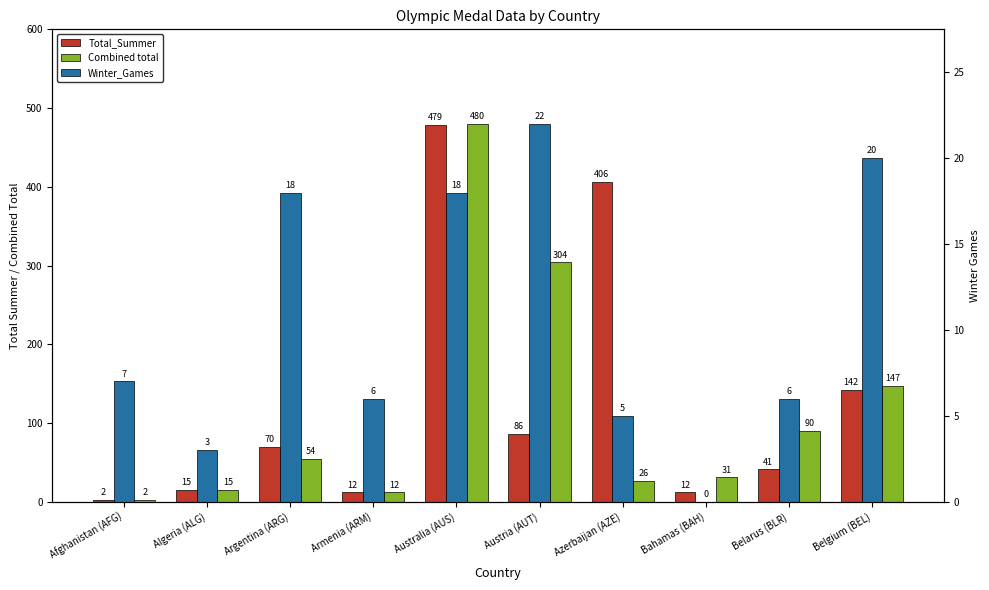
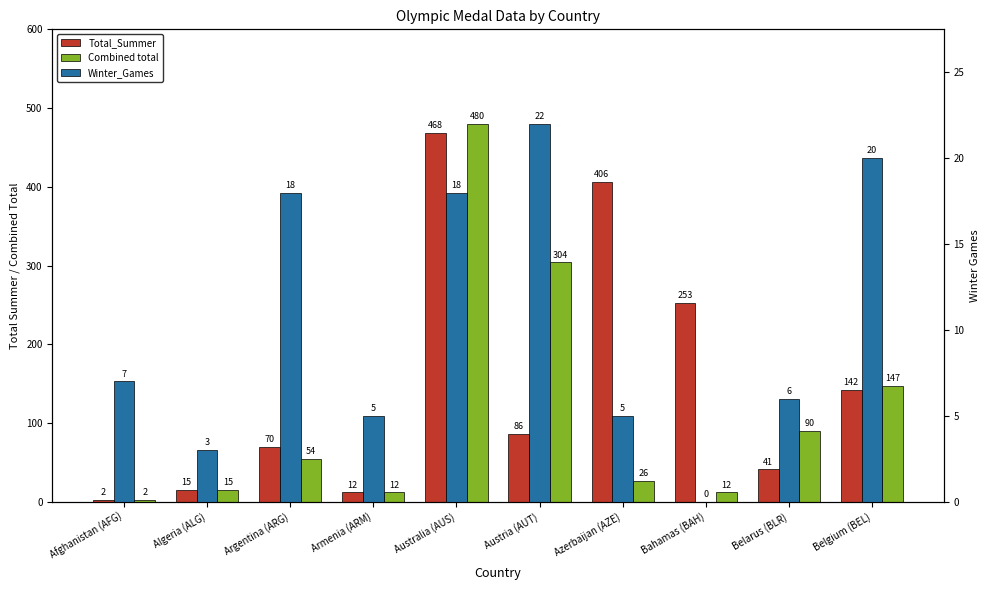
Total_Summer, Australia (AUS): 479 -> 468
Total_Summer, Bahamas (BAH): 12 -> 253
Combined total, Bahamas (BAH): 31 -> 12
Winter_Games, Armenia (ARM): 6 -> 5
